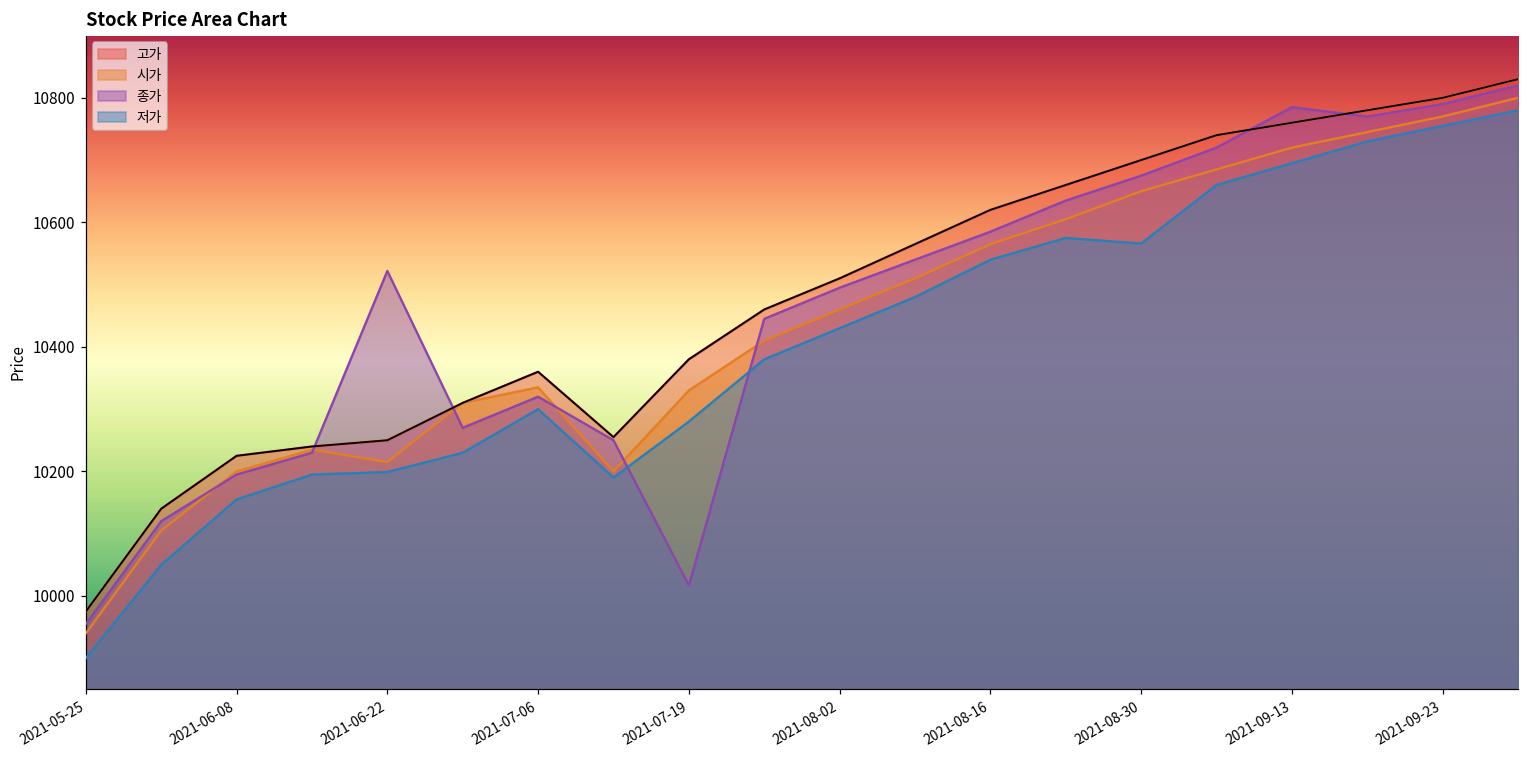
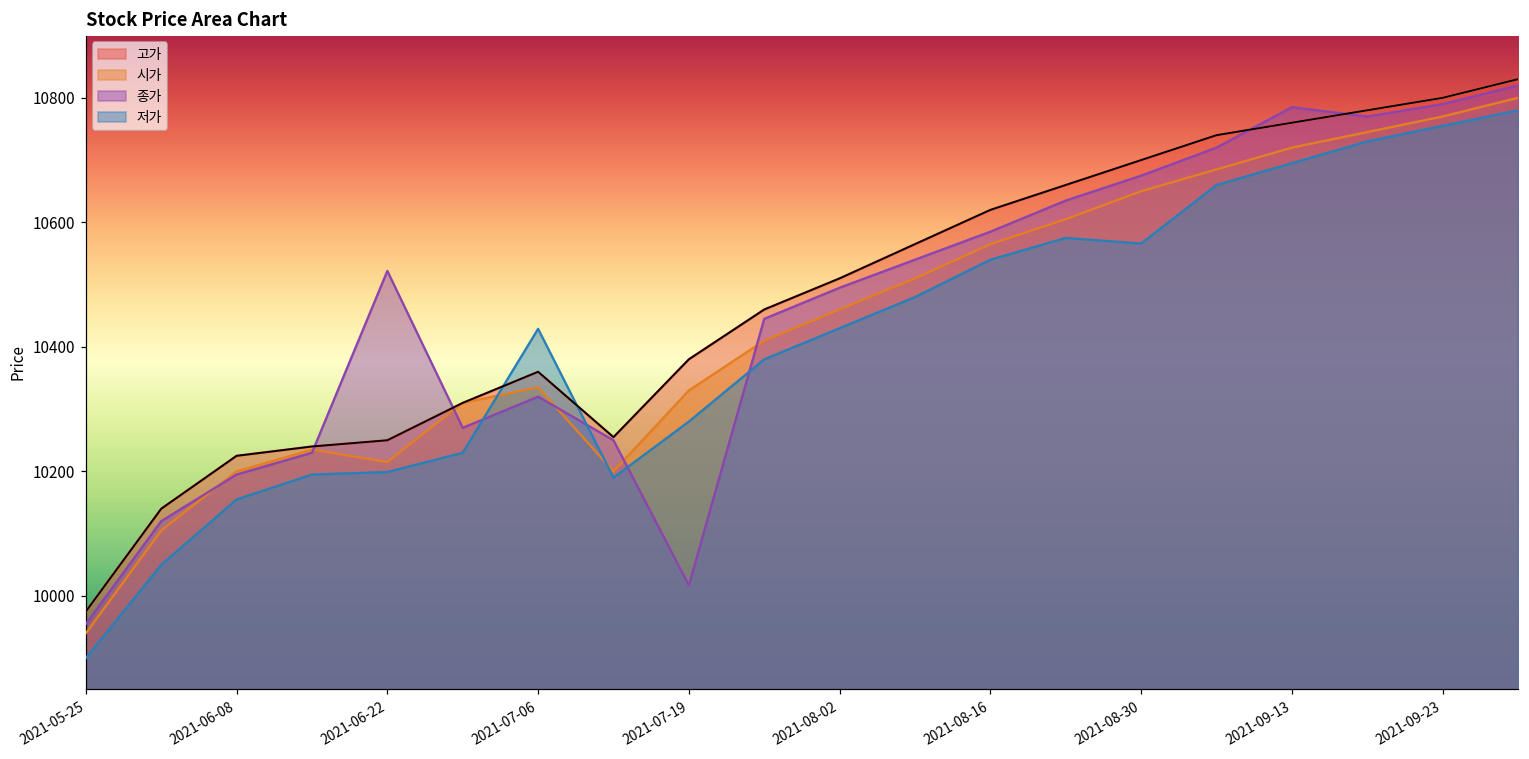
저가, 2021-07-06: 10300 -> 10430
